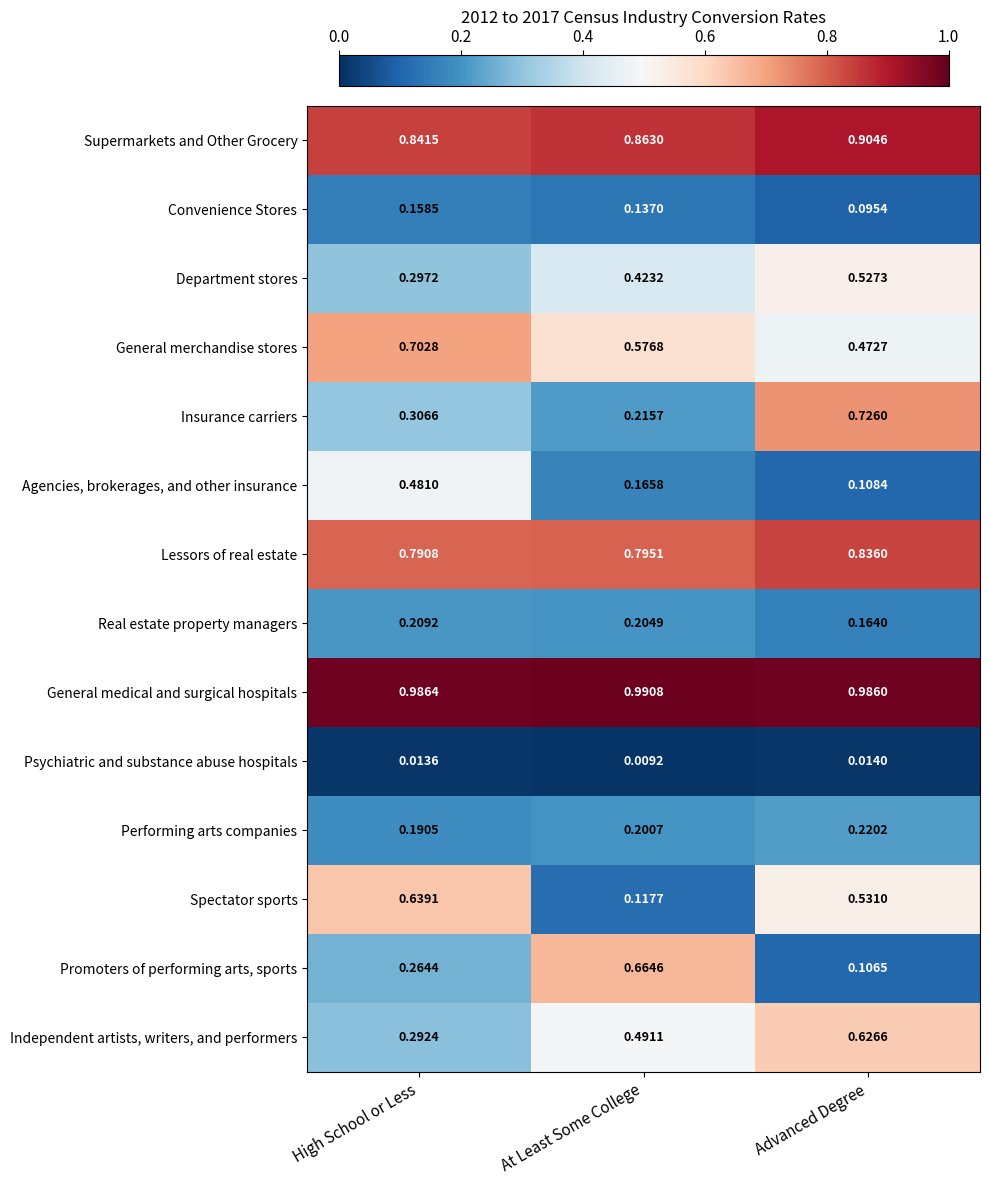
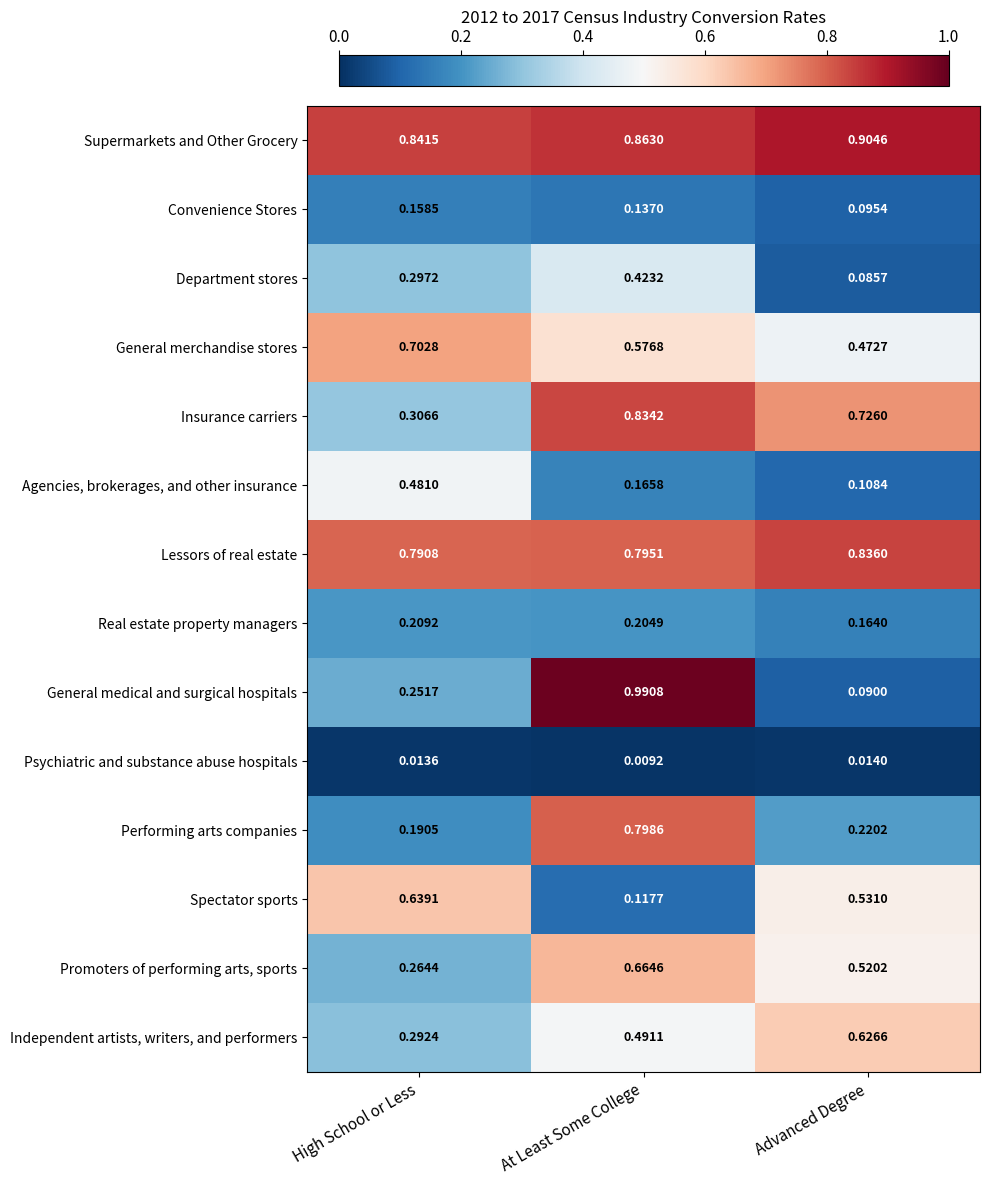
Department stores, Advanced Degree: 0.5273 -> 0.0857
Insurance carriers, At Least Some College: 0.2157 -> 0.8342
General medical and surgical hospitals, High School or Less: 0.9864 -> 0.2517
General medical and surgical hospitals, Advanced Degree: 0.9860 -> 0.0900
Performing arts companies, At Least Some College: 0.2007 -> 0.7986
Promoters of performing arts, sports, Advanced Degree: 0.1065 -> 0.5202
